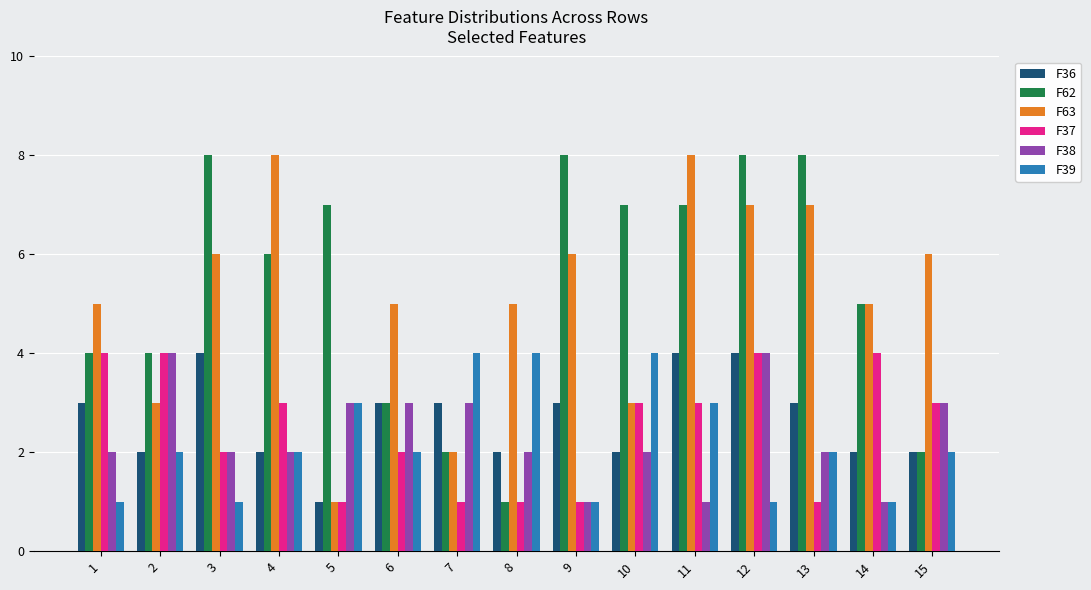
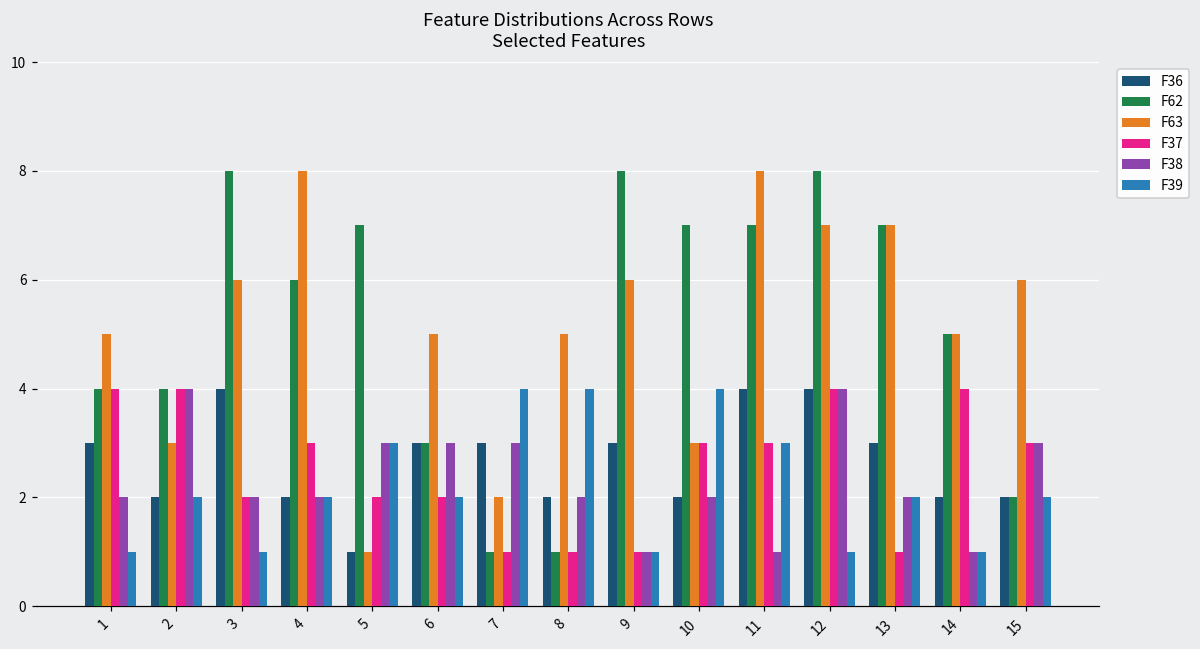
F37, 5: 1 -> 2
F62, 7: 2 -> 1
F62, 13: 8 -> 7
